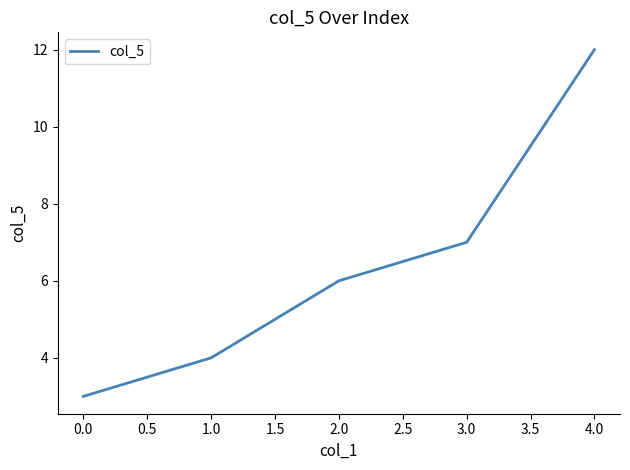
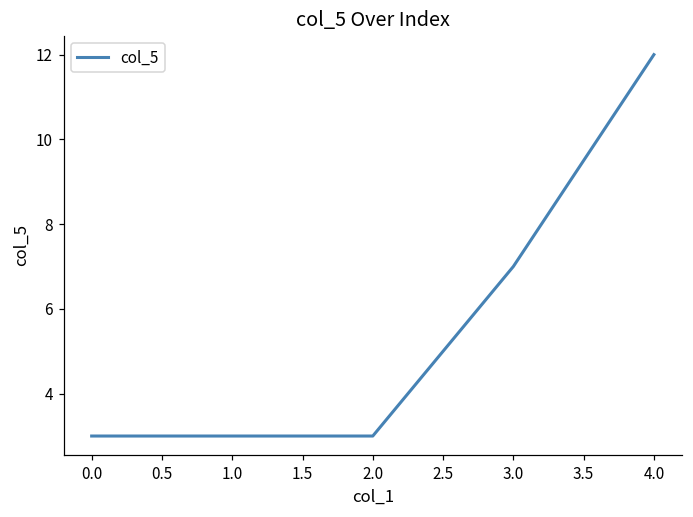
1.0: 4 -> 3
2.0: 6 -> 3
